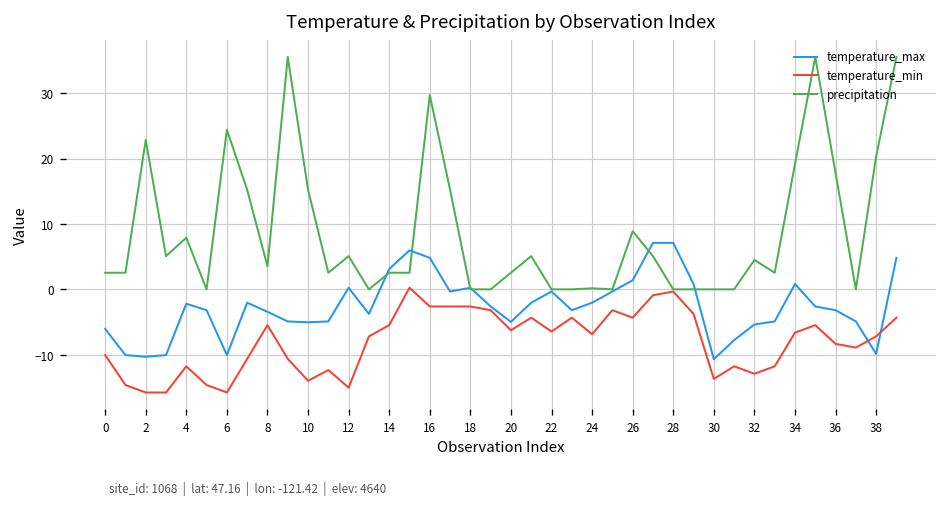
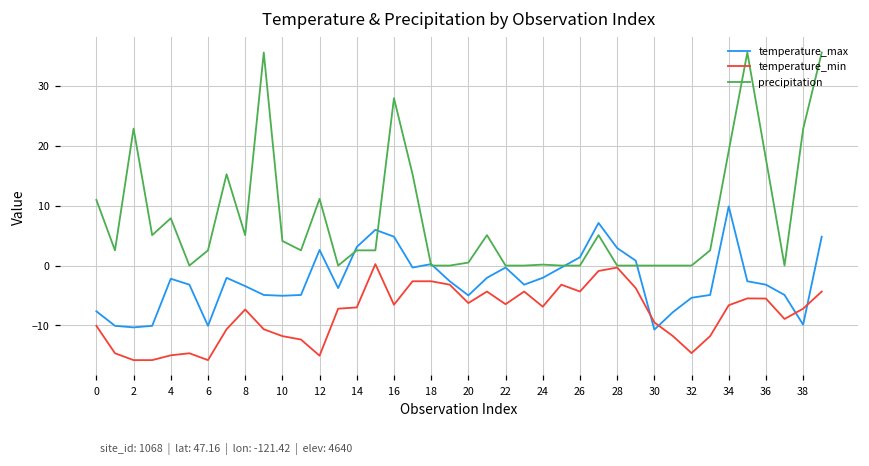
temperature_max, 0: -6 -> -8
precipitation, 0: 3 -> 11
temperature_min, 4: -12 -> -15
precipitation, 6: 24 -> 3
temperature_min, 8: -5 -> -7
precipitation, 8: 4 -> 5
temperature_min, 10: -14 -> -12
precipitation, 10: 15 -> 4
temperature_max, 12: 0 -> 3
precipitation, 12: 5 -> 11
temperature_min, 14: -5 -> -7
temperature_min, 16: -3 -> -7
precipitation, 16: 30 -> 28
precipitation, 20: 3 -> 1
precipitation, 26: 9 -> 0
temperature_max, 28: 7 -> 3
temperature_min, 30: -14 -> -9
temperature_min, 32: -13 -> -15
precipitation, 32: 5 -> 0
temperature_max, 34: 1 -> 10
temperature_min, 36: -8 -> -6
precipitation, 38: 20 -> 23
